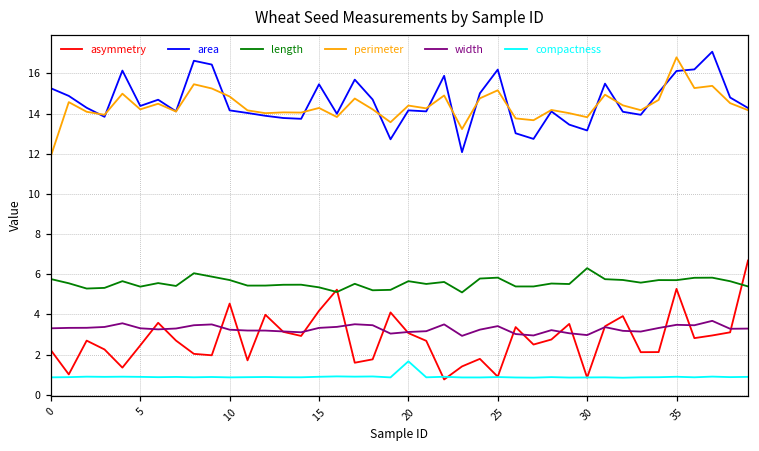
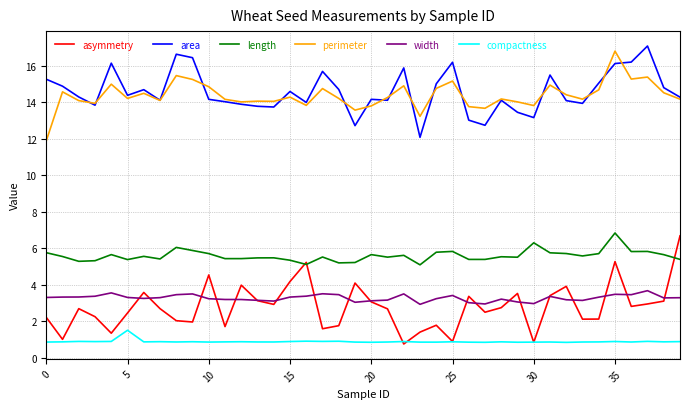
compactness, 5: 0.9 -> 1.5
area, 15: 15.5 -> 14.6
perimeter, 20: 14.4 -> 13.8
compactness, 20: 1.7 -> 0.9
length, 35: 5.7 -> 6.8
